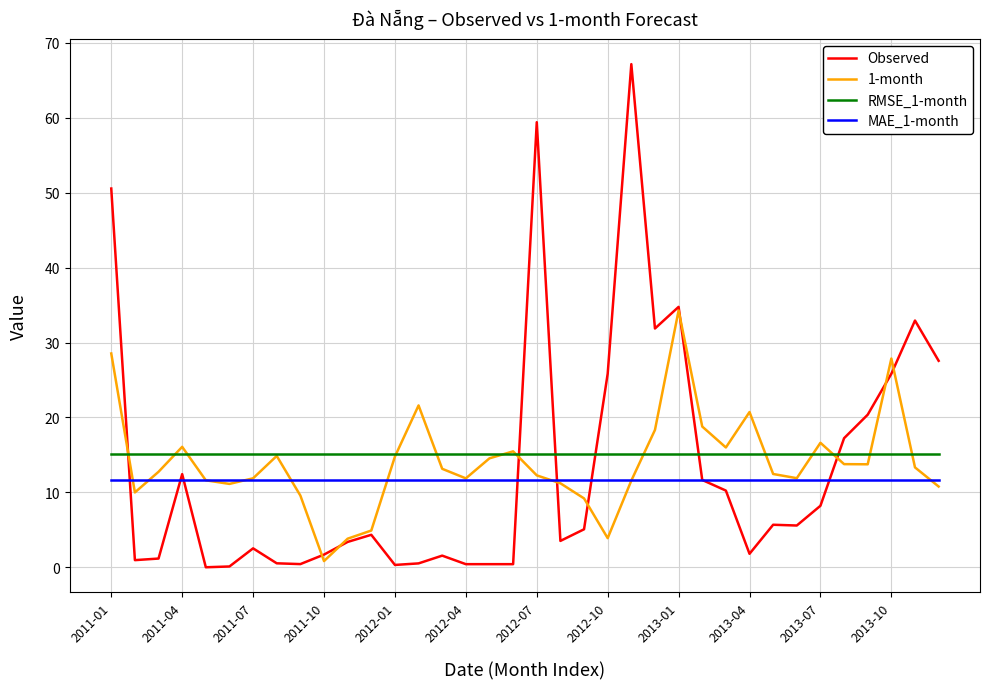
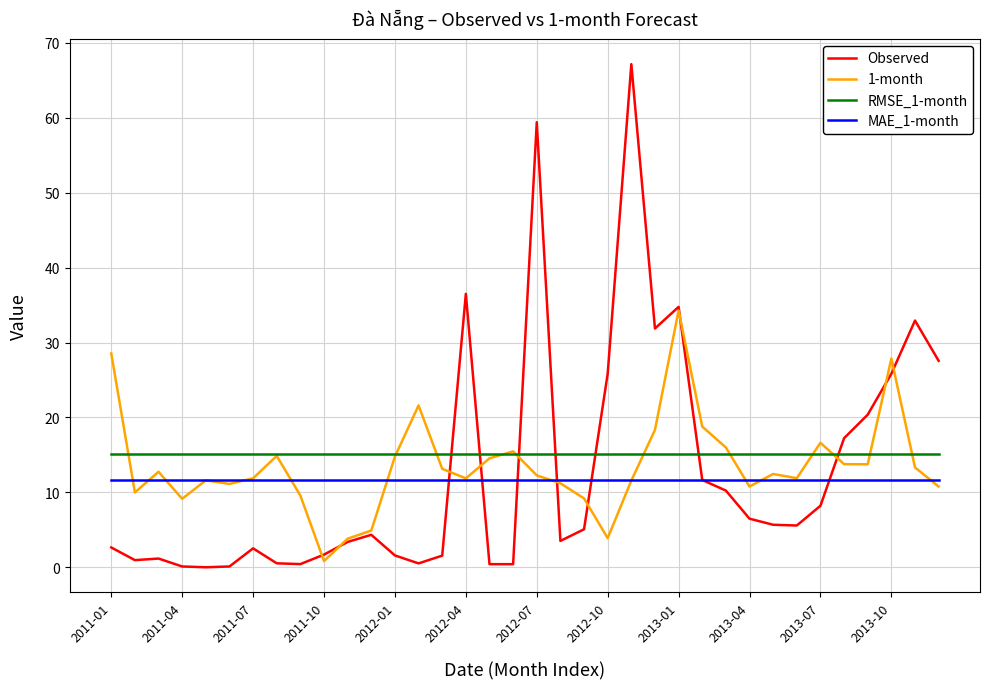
Observed, 2011-01: 51 -> 3
Observed, 2011-04: 12 -> 0
1-month, 2011-04: 16 -> 9
Observed, 2012-01: 0 -> 2
Observed, 2012-04: 0 -> 36
Observed, 2013-04: 2 -> 6
1-month, 2013-04: 21 -> 11
